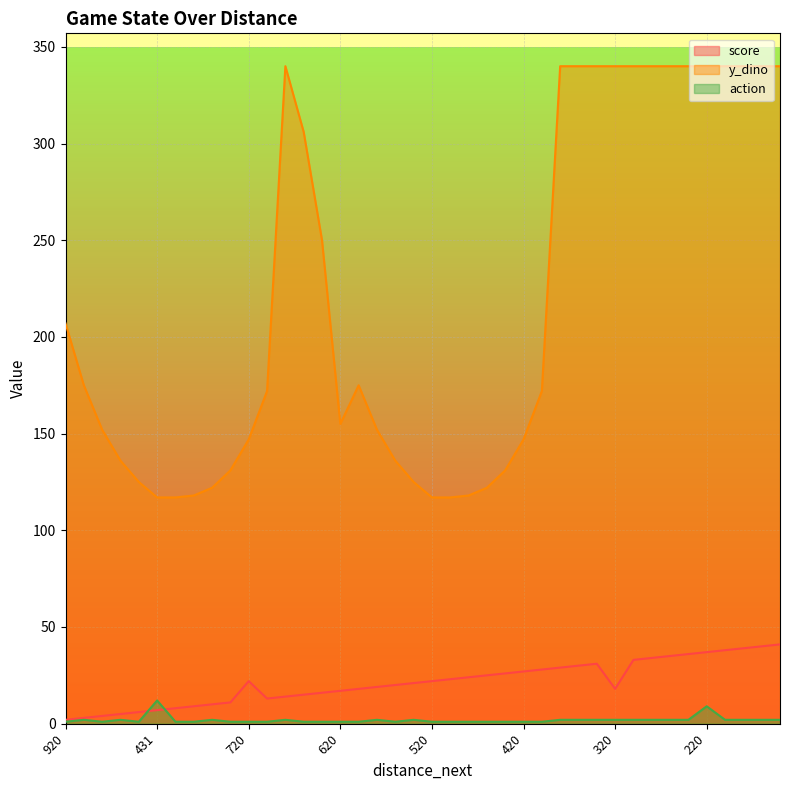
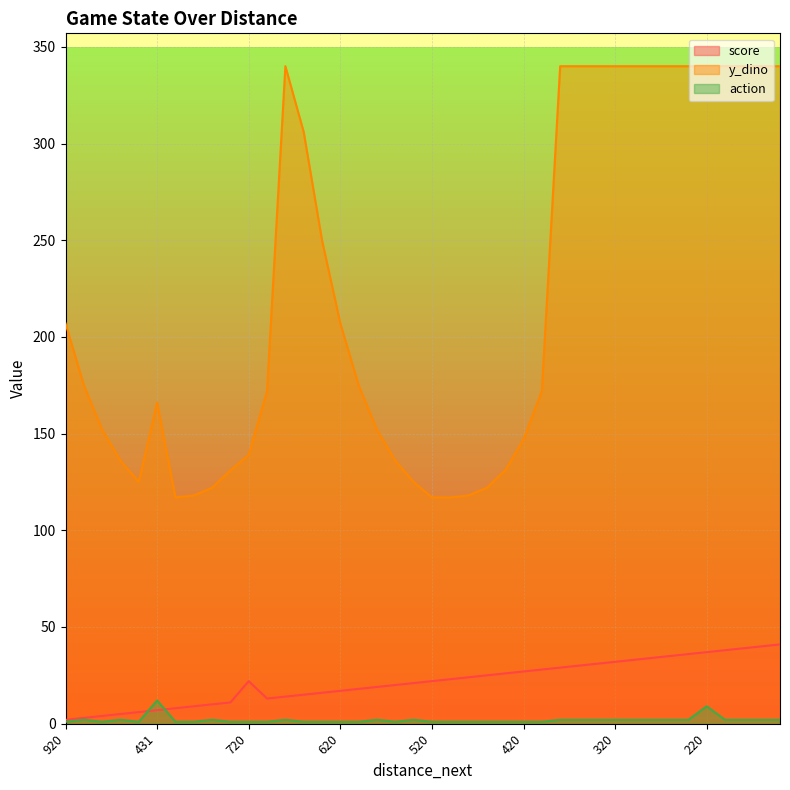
y_dino, 431: 117 -> 166
y_dino, 720: 147 -> 139
y_dino, 620: 155 -> 207
score, 320: 18 -> 32
